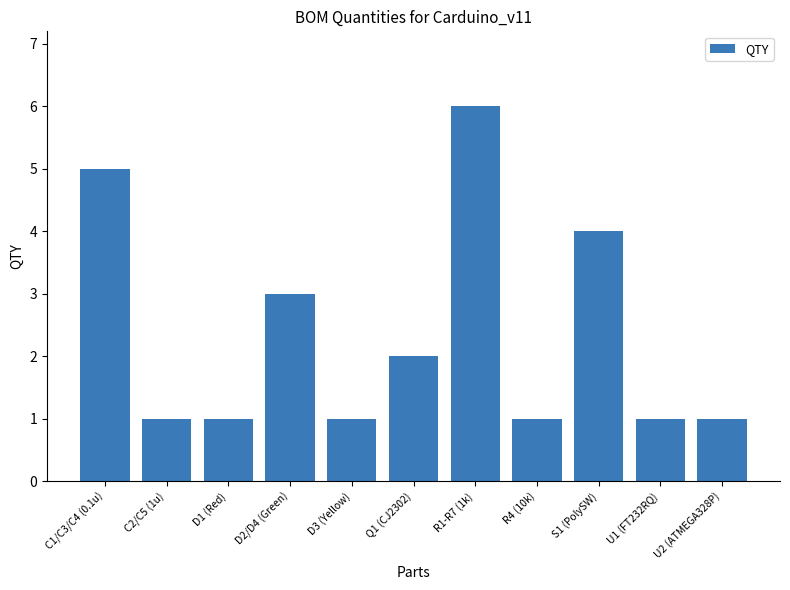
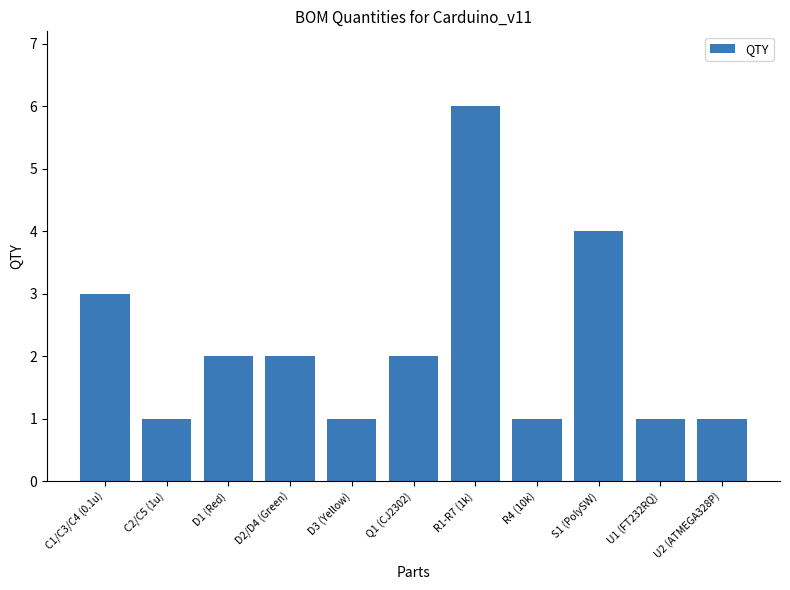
C1/C3/C4 (0.1u): 5 -> 3
D1 (Red): 1 -> 2
D2/D4 (Green): 3 -> 2
